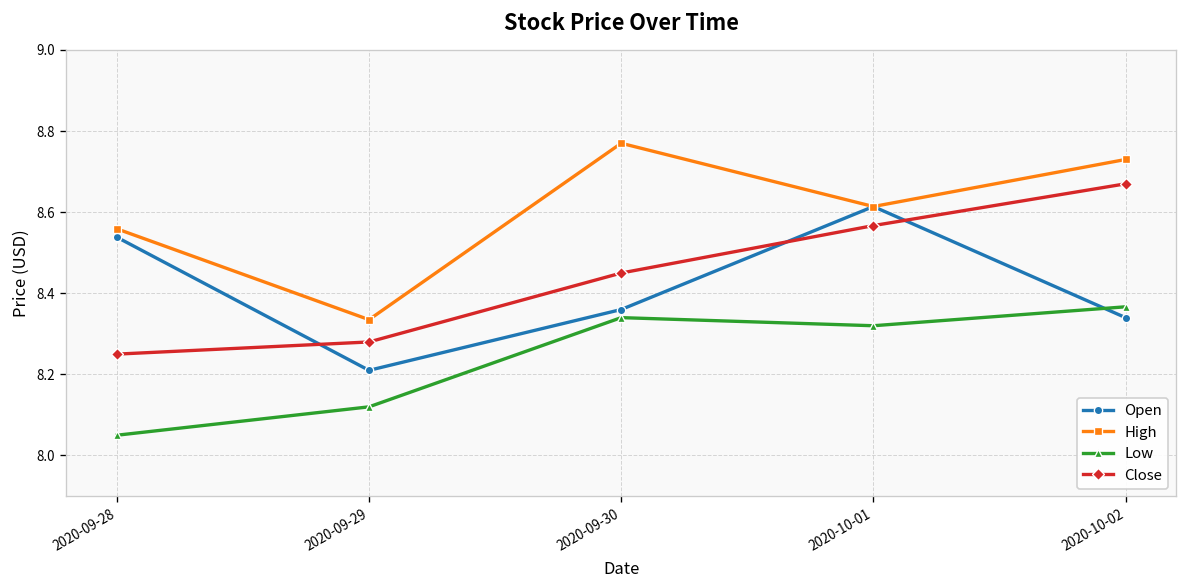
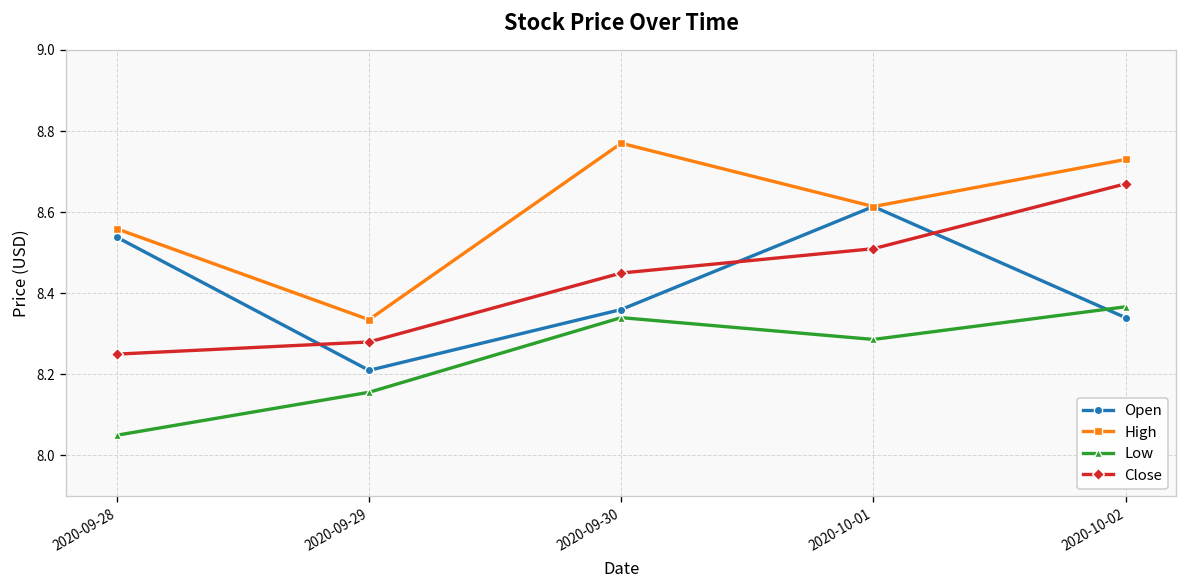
Low, 2020-09-29: 8.12 -> 8.16
Low, 2020-10-01: 8.32 -> 8.29
Close, 2020-10-01: 8.57 -> 8.51
